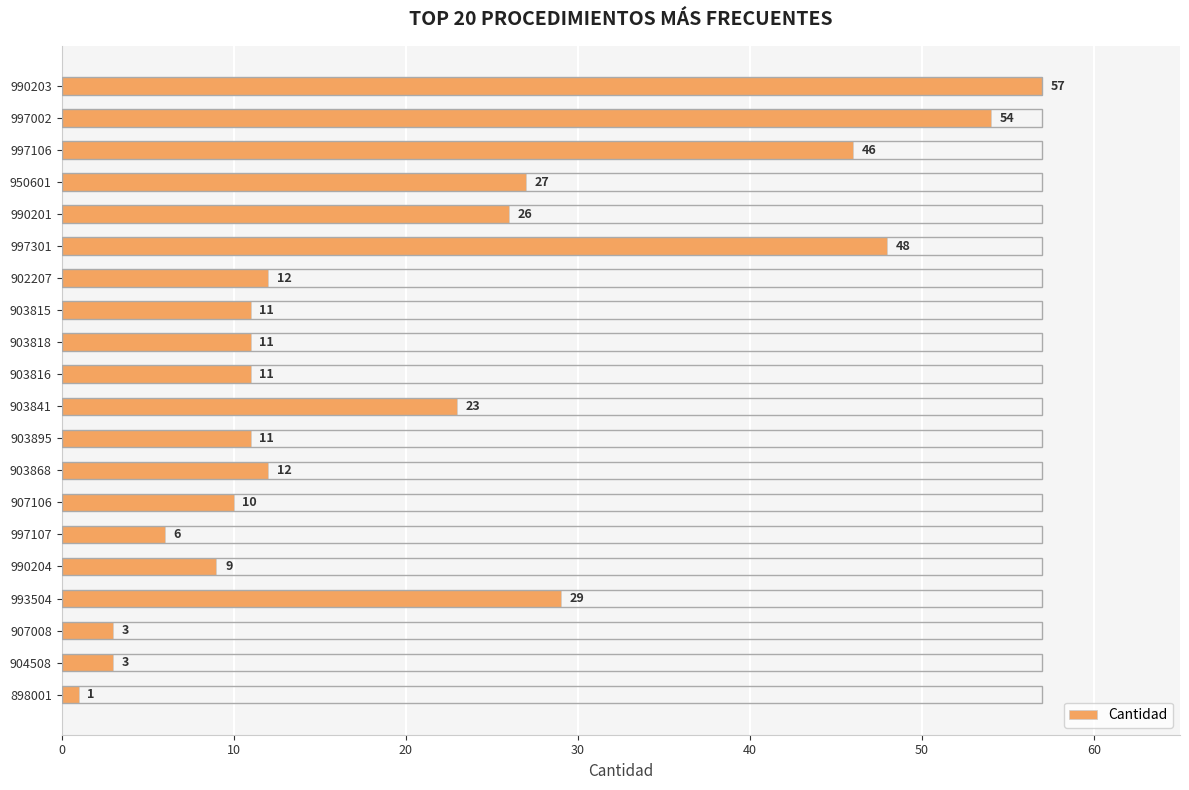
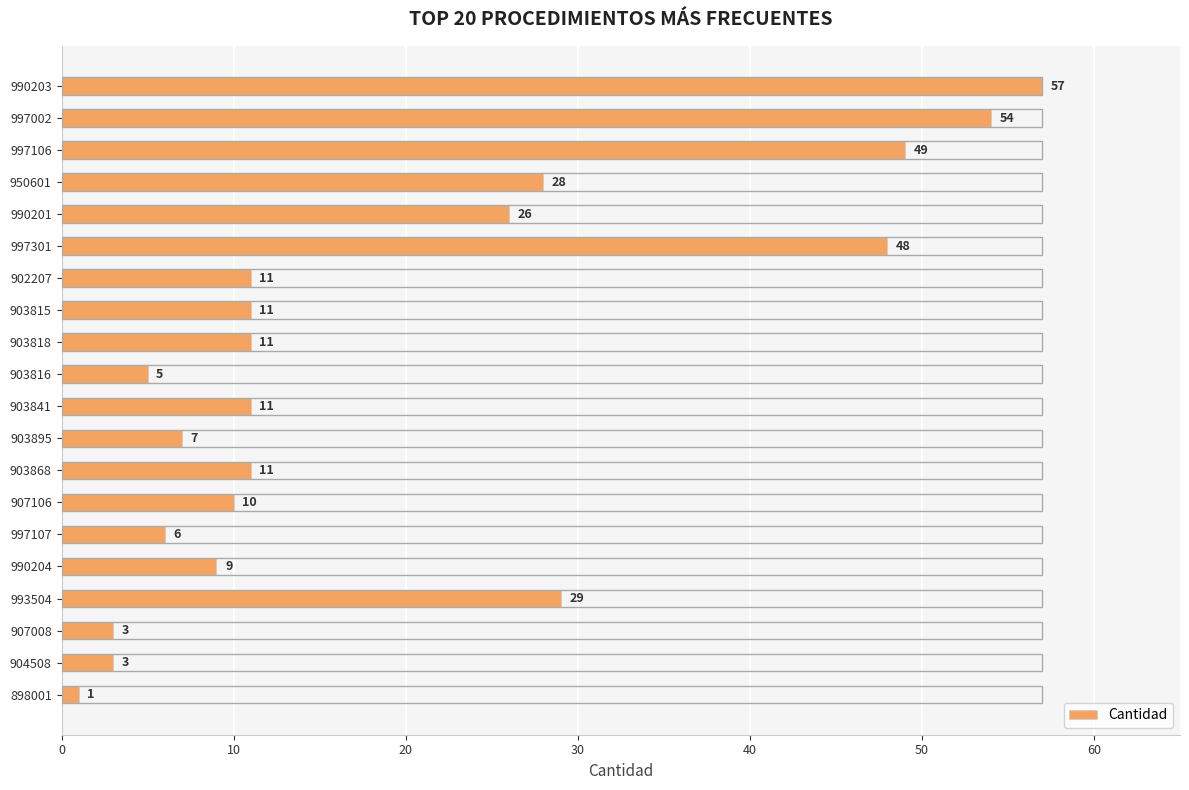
997106: 46 -> 49
950601: 27 -> 28
902207: 12 -> 11
903816: 11 -> 5
903841: 23 -> 11
903895: 11 -> 7
903868: 12 -> 11
